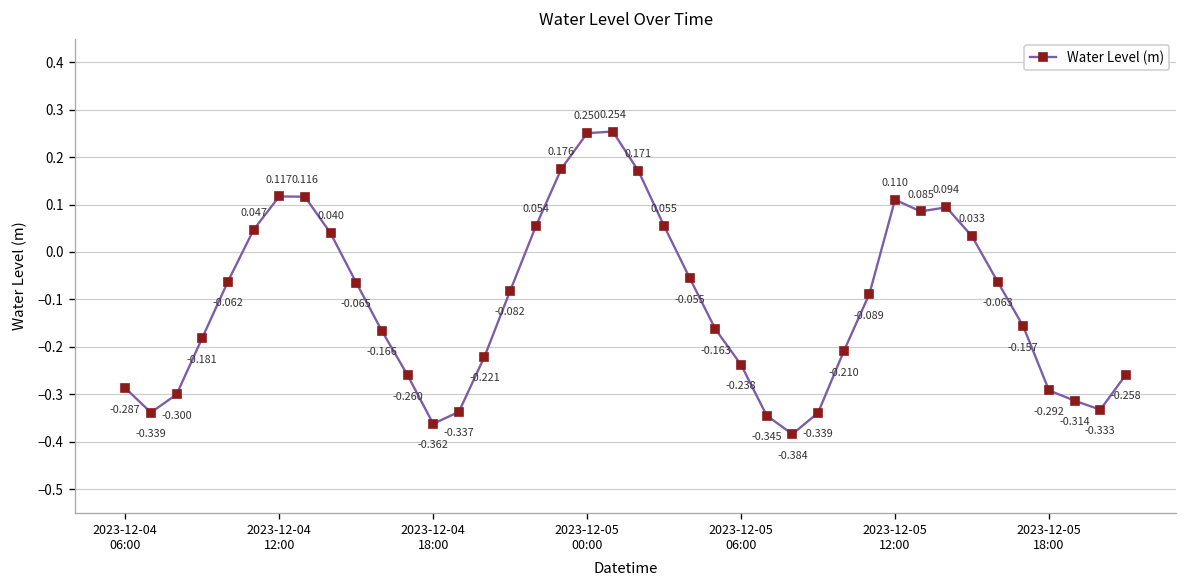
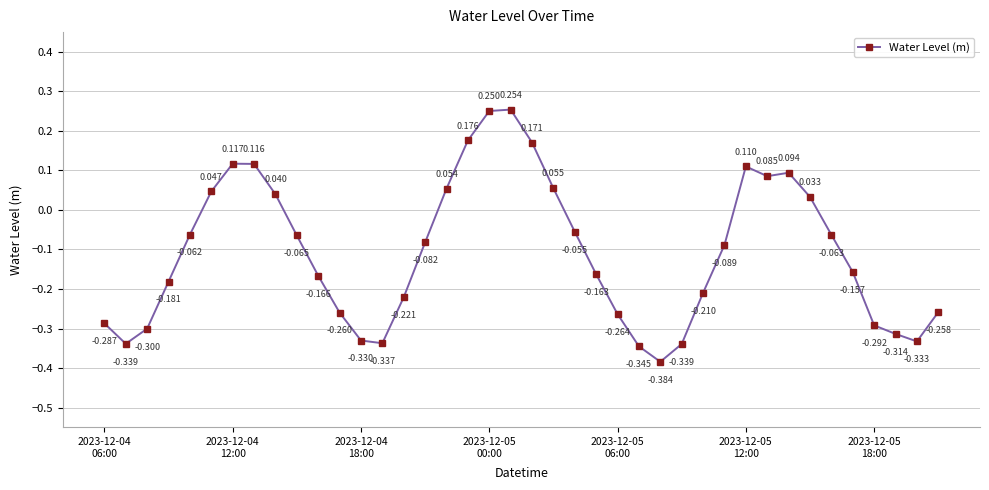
2023-12-04 18:00: -0.362 -> -0.330
2023-12-05 06:00: -0.238 -> -0.264
